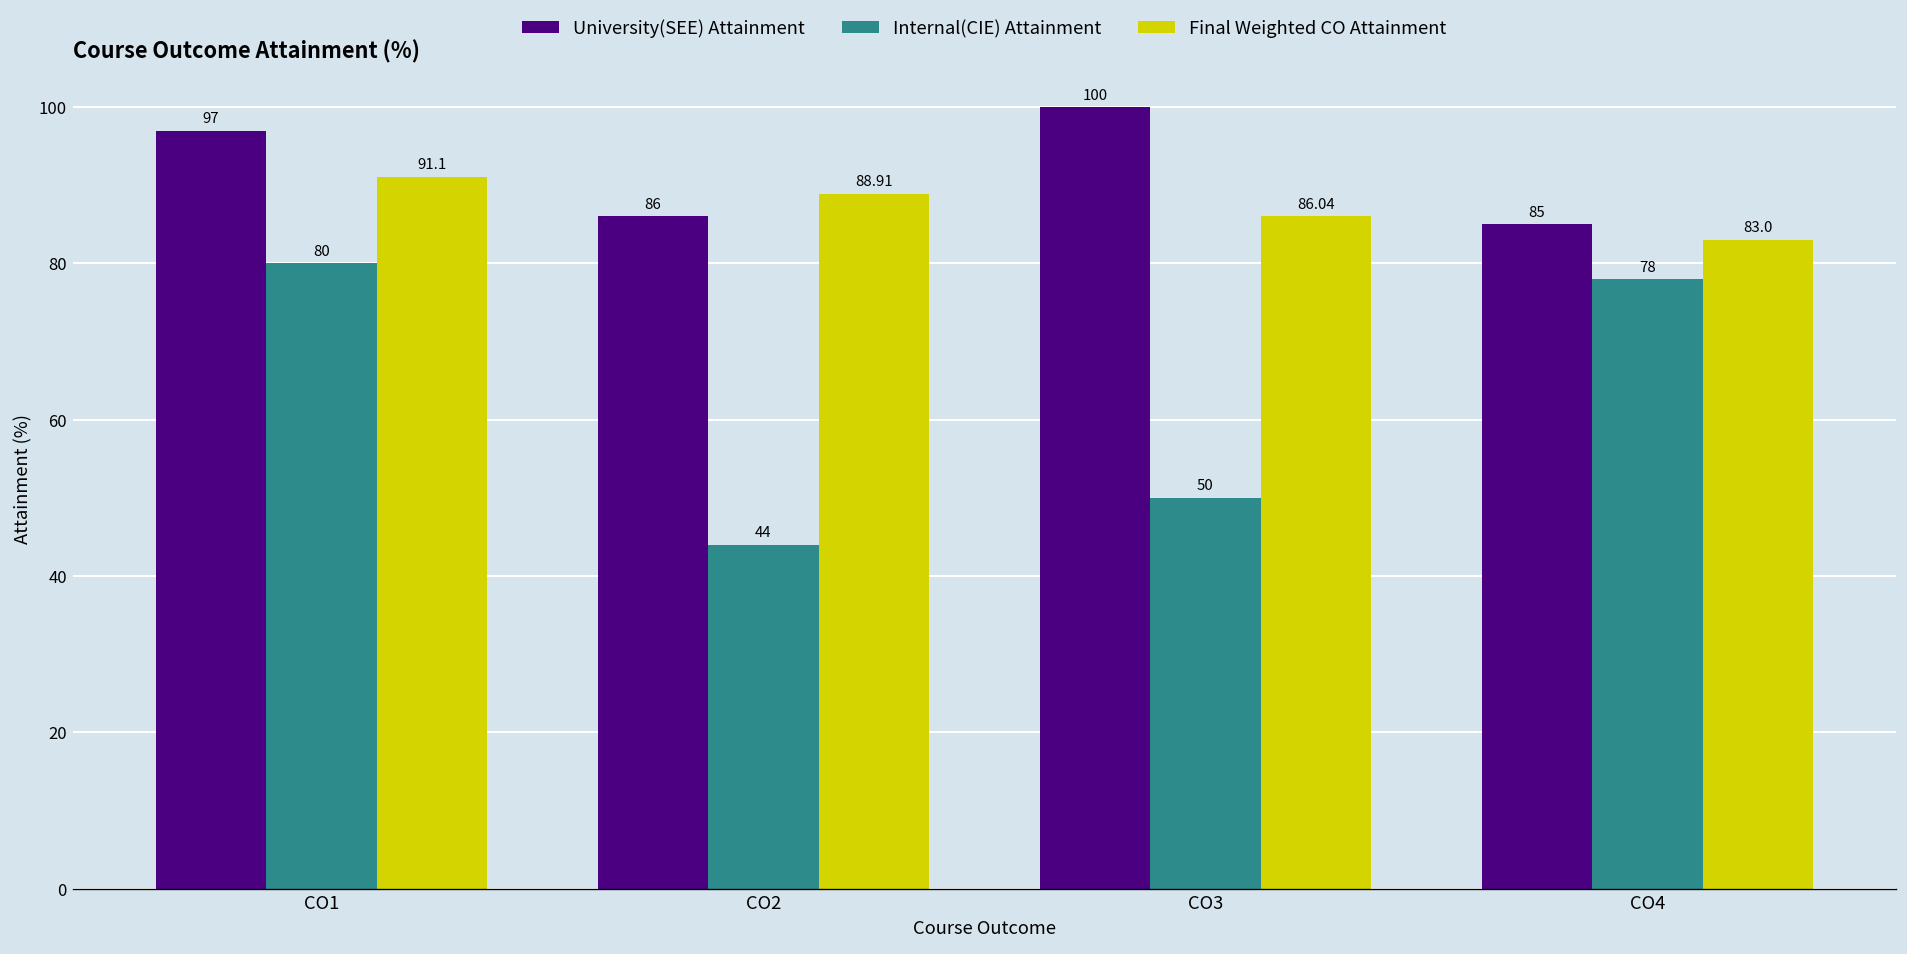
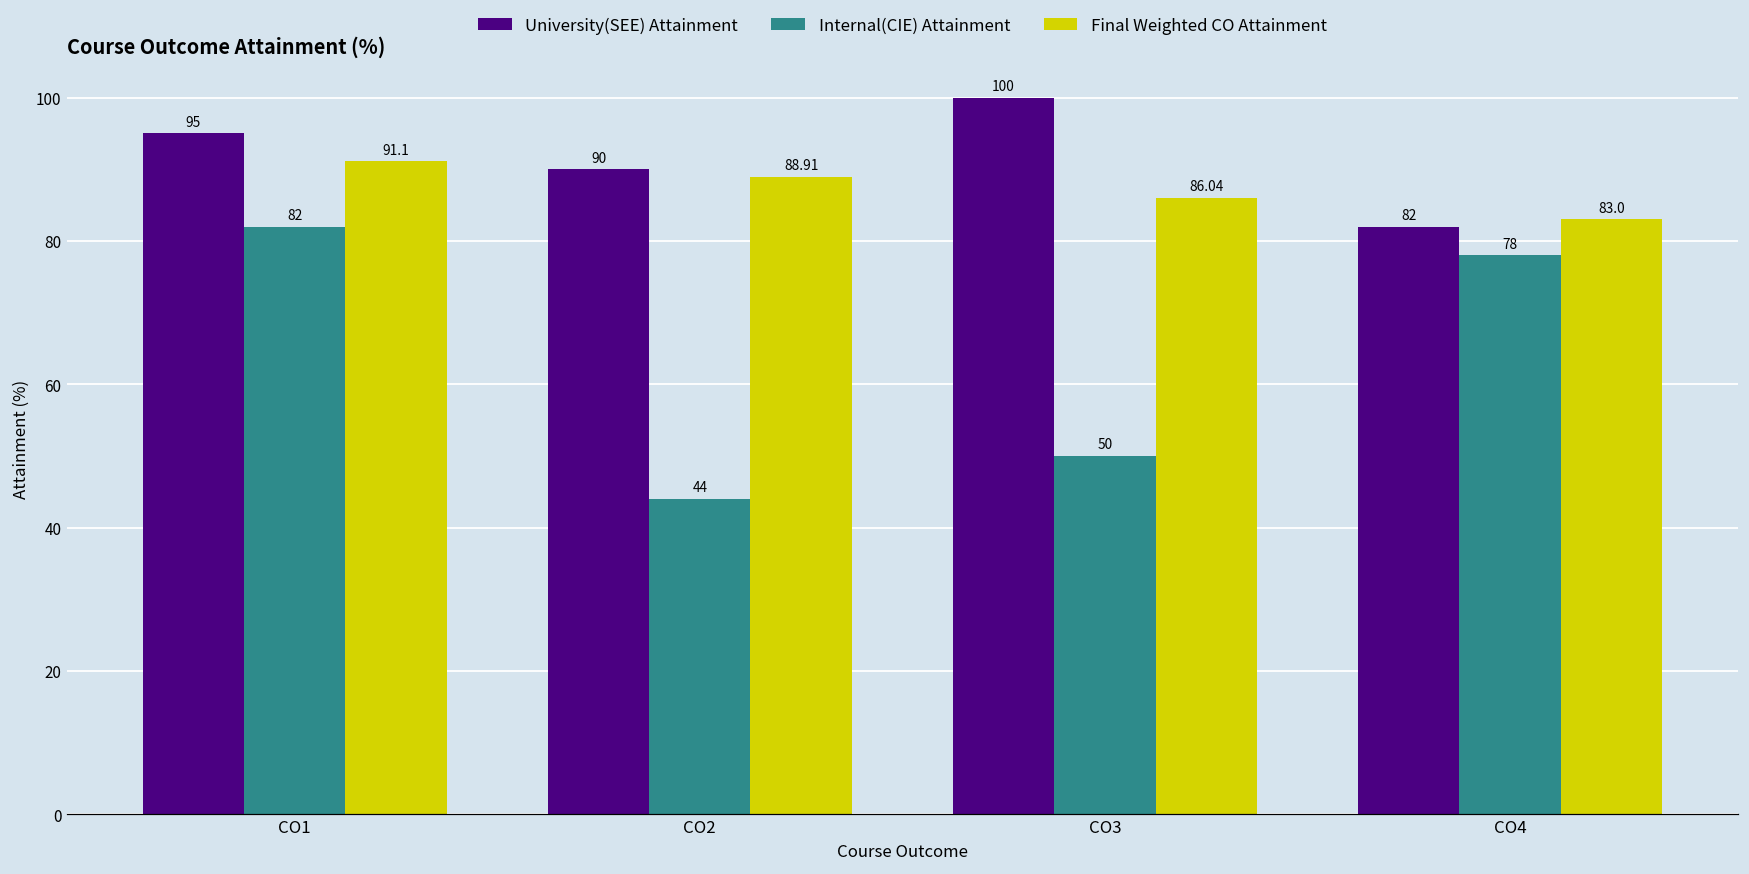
University(SEE) Attainment, CO1: 97 -> 95
Internal(CIE) Attainment, CO1: 80 -> 82
University(SEE) Attainment, CO2: 86 -> 90
University(SEE) Attainment, CO4: 85 -> 82
